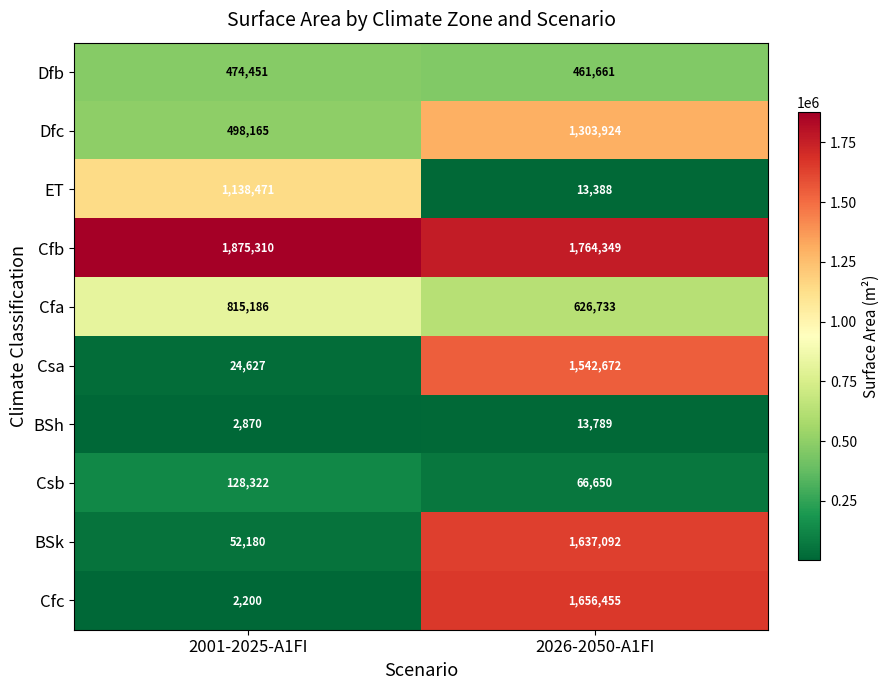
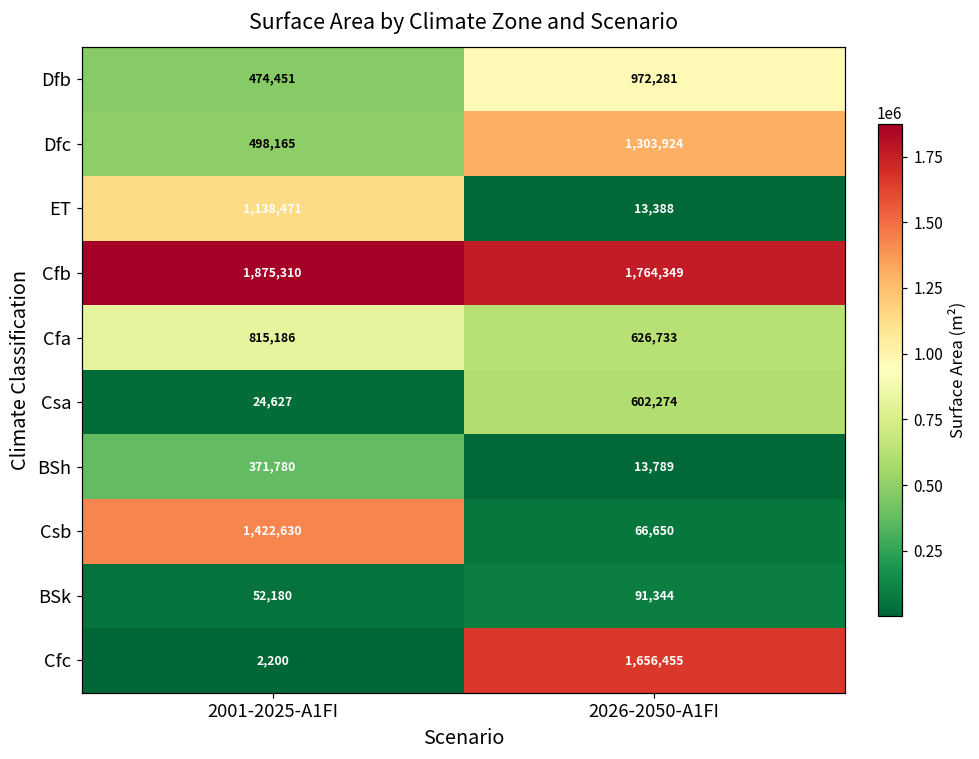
Dfb, 2026-2050-A1FI: 461,661 -> 972,281
Csa, 2026-2050-A1FI: 1,542,672 -> 602,274
BSh, 2001-2025-A1FI: 2,870 -> 371,780
Csb, 2001-2025-A1FI: 128,322 -> 1,422,630
BSk, 2026-2050-A1FI: 1,637,092 -> 91,344
